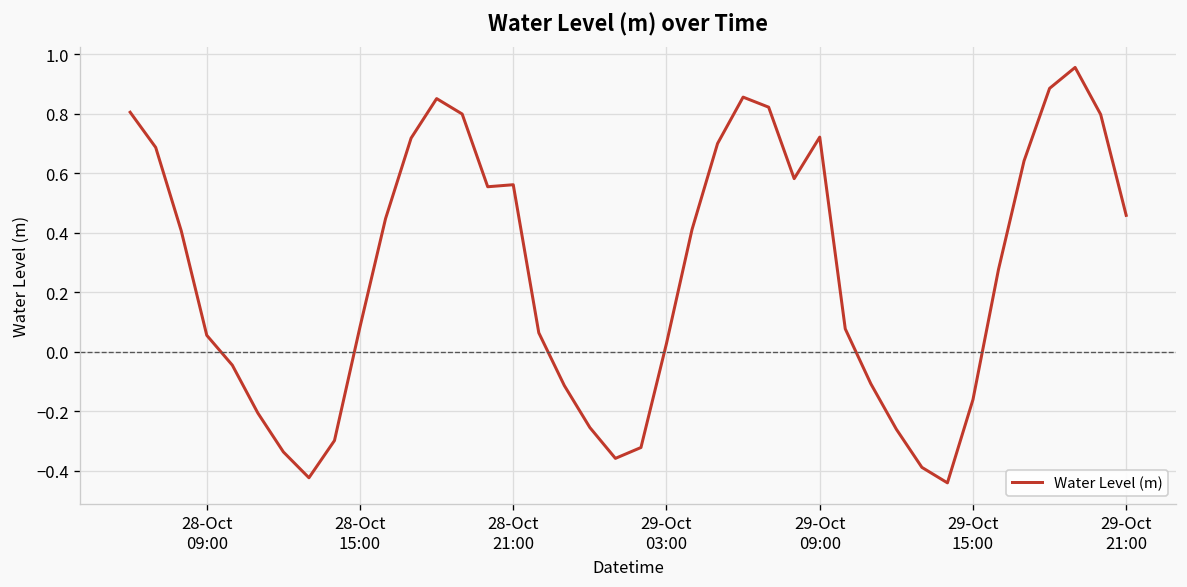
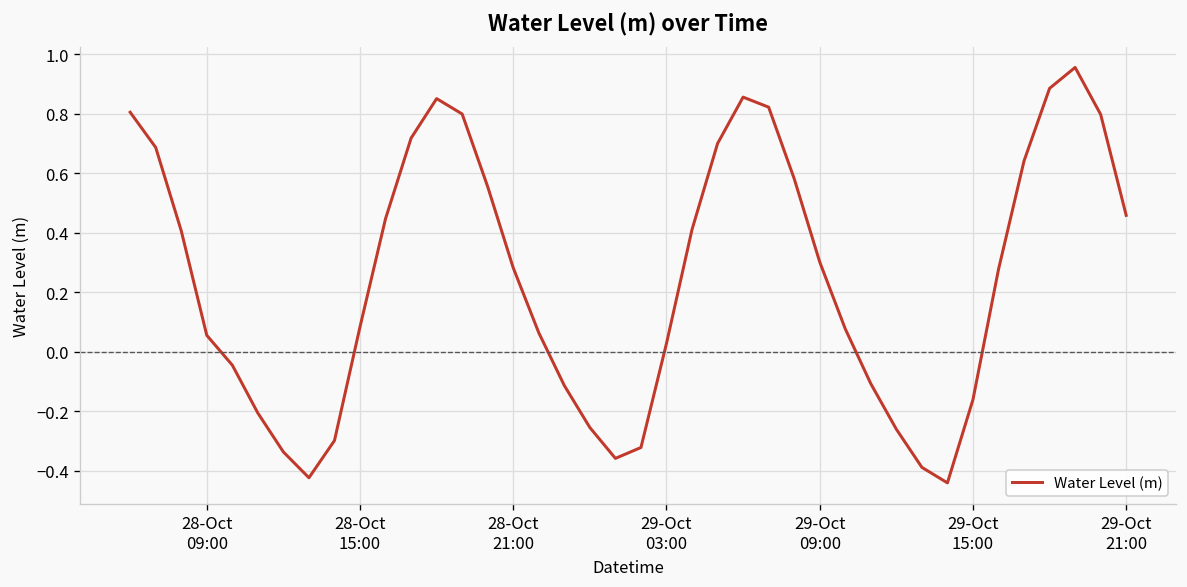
28-Oct 21:00: 0.56 -> 0.28
29-Oct 09:00: 0.72 -> 0.30
